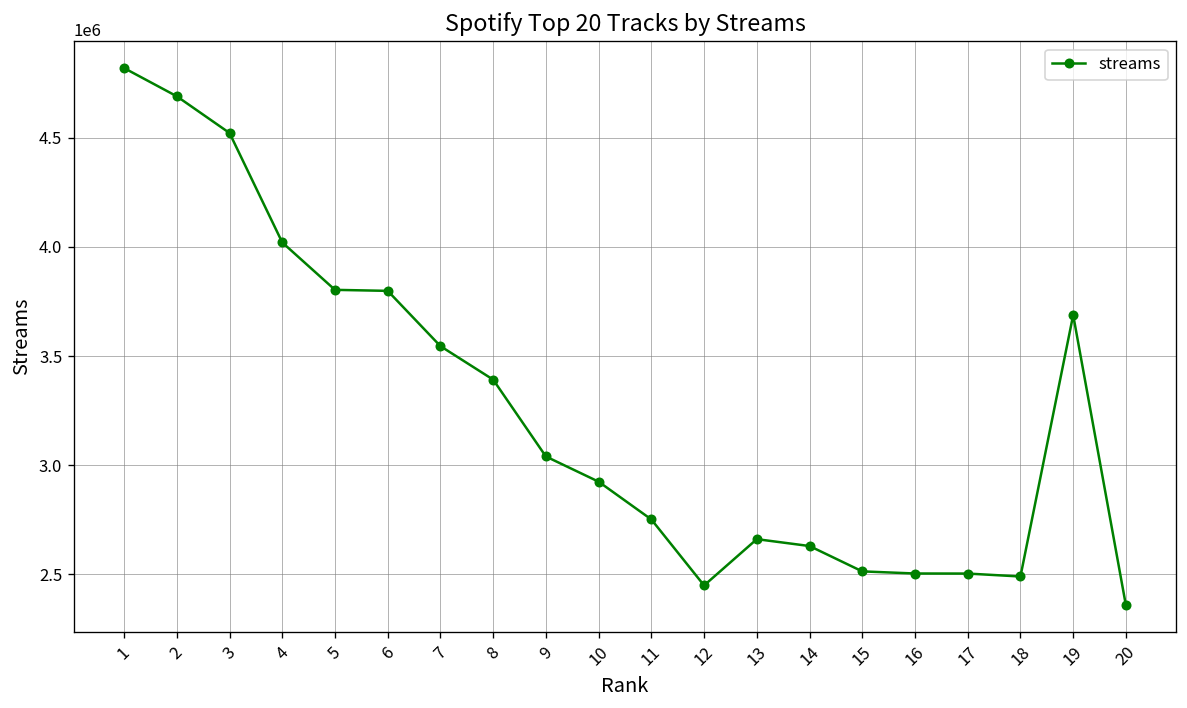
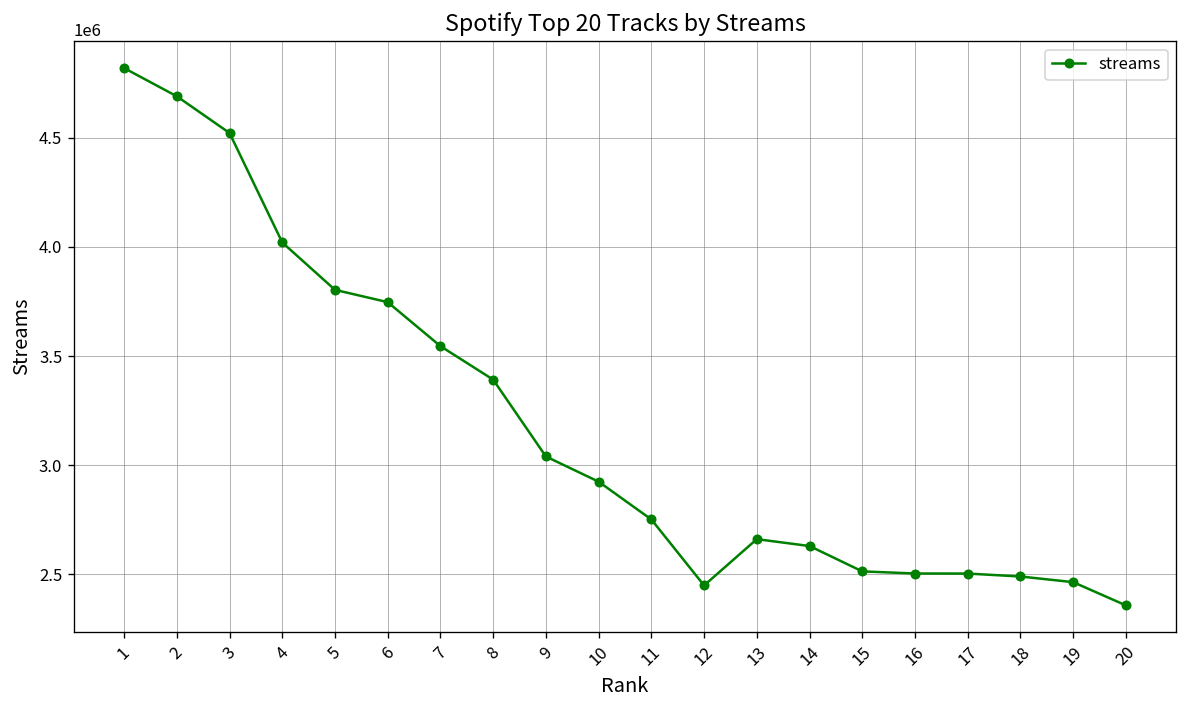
6: 3800000 -> 3750000
19: 3690000 -> 2460000
